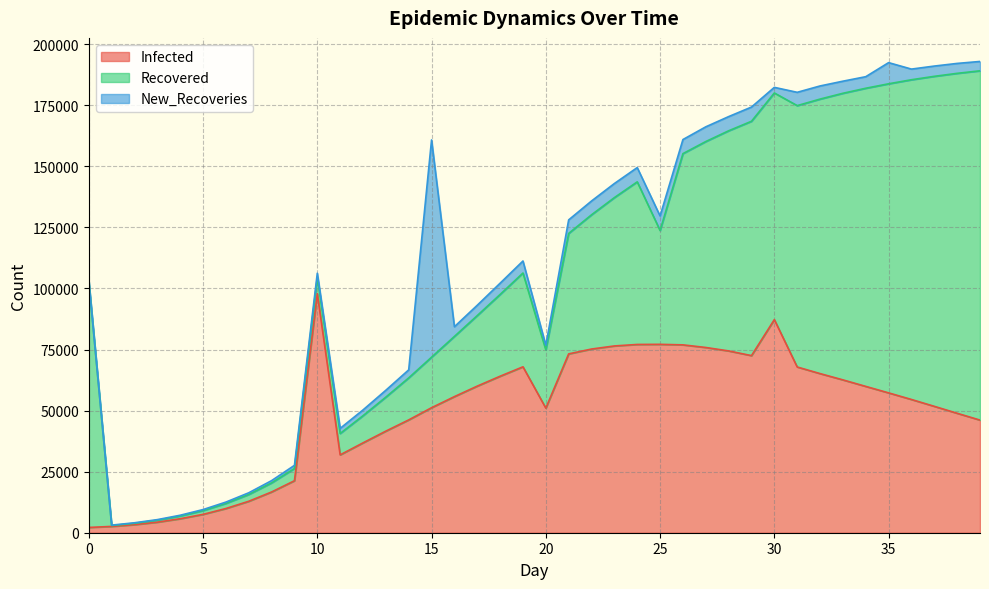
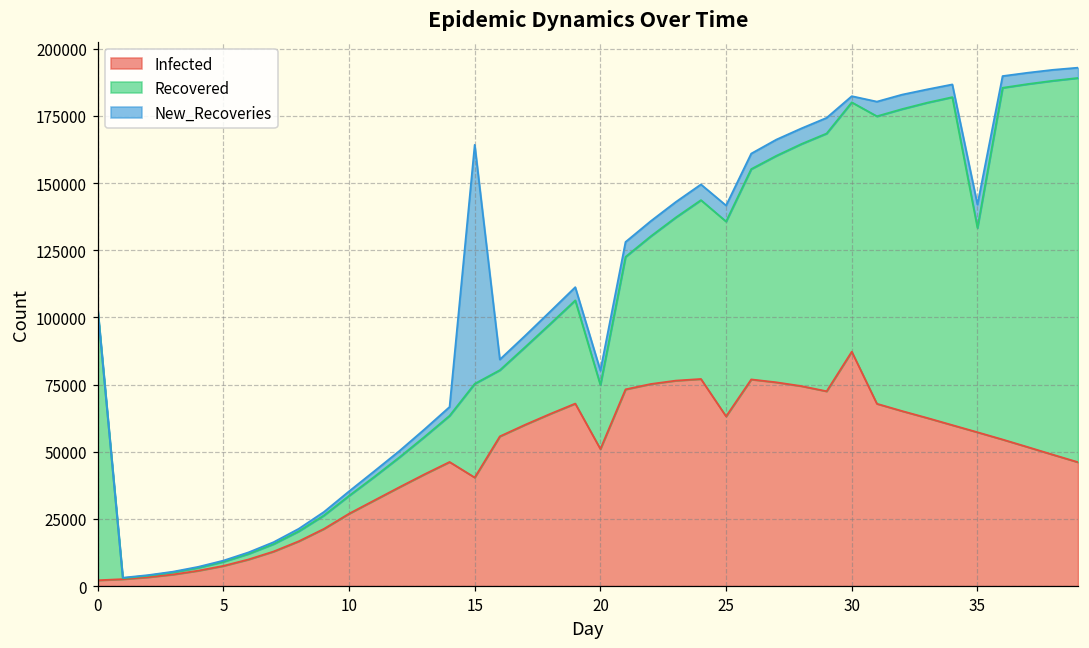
Infected, 10: 98000 -> 27000
Infected, 15: 51000 -> 40000
Recovered, 15: 21000 -> 35000
New_Recoveries, 20: 2000 -> 5000
Infected, 25: 77000 -> 63000
Recovered, 25: 47000 -> 73000
Recovered, 35: 127000 -> 76000
